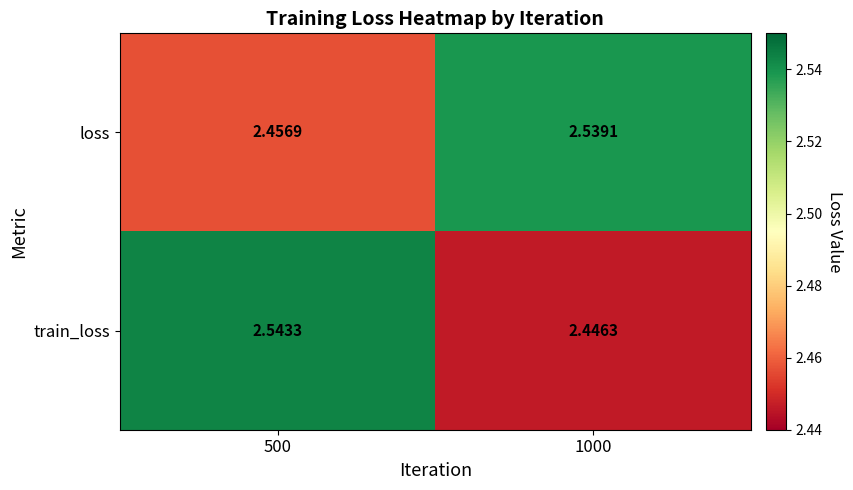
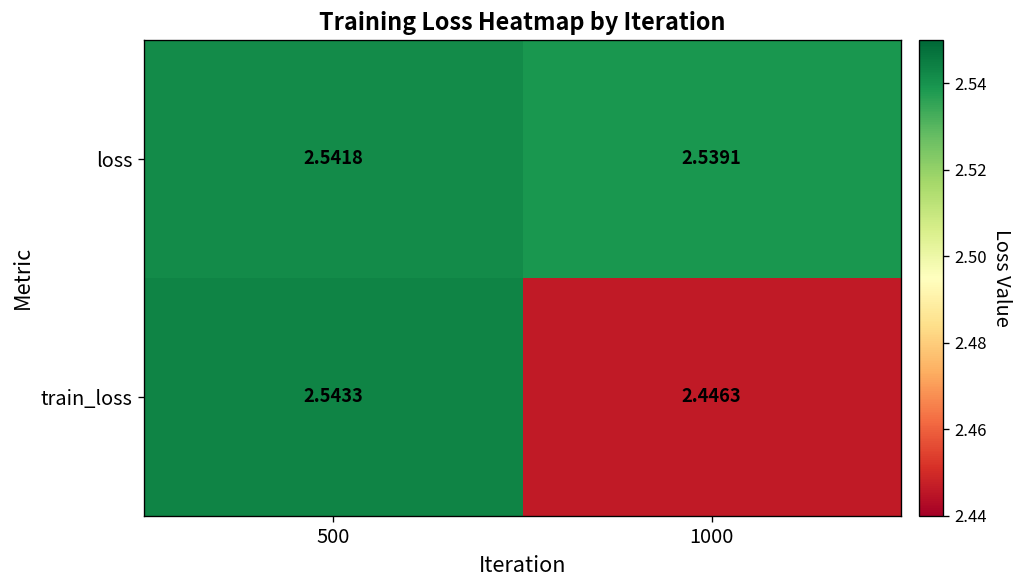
loss, 500: 2.4569 -> 2.5418
